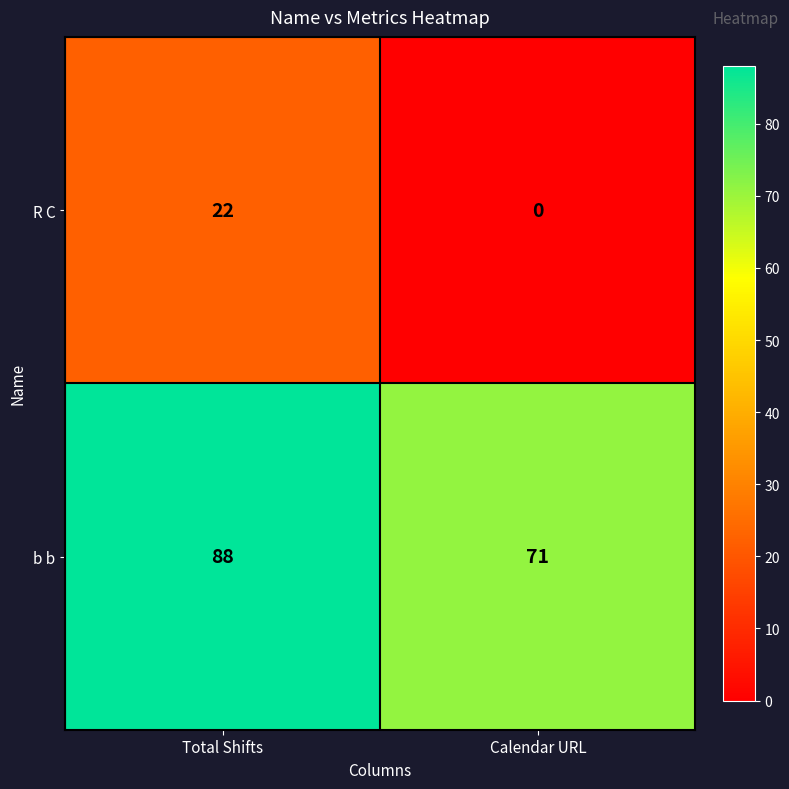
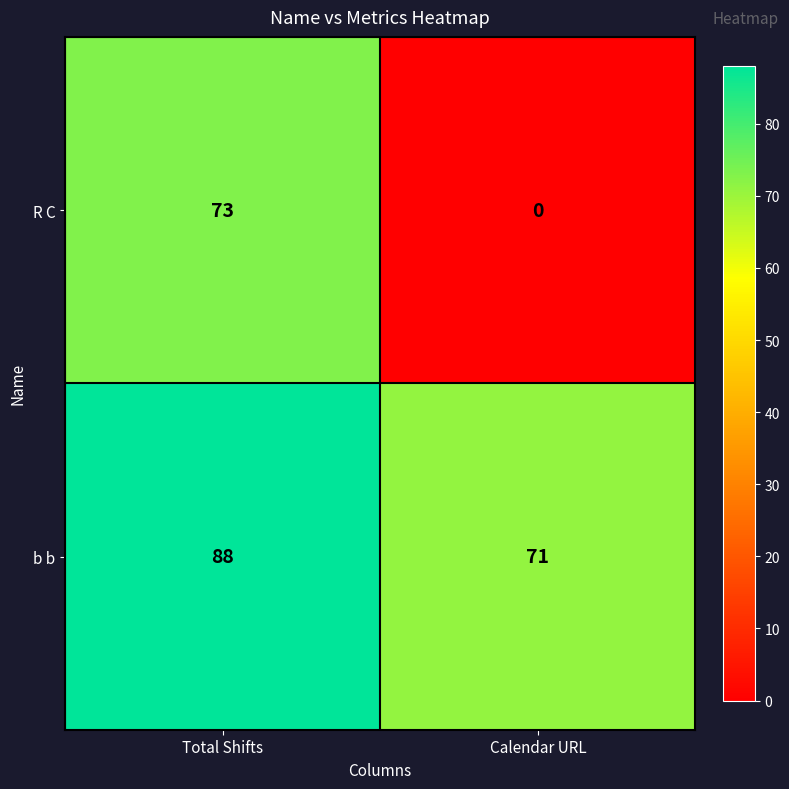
R C, Total Shifts: 22 -> 73
